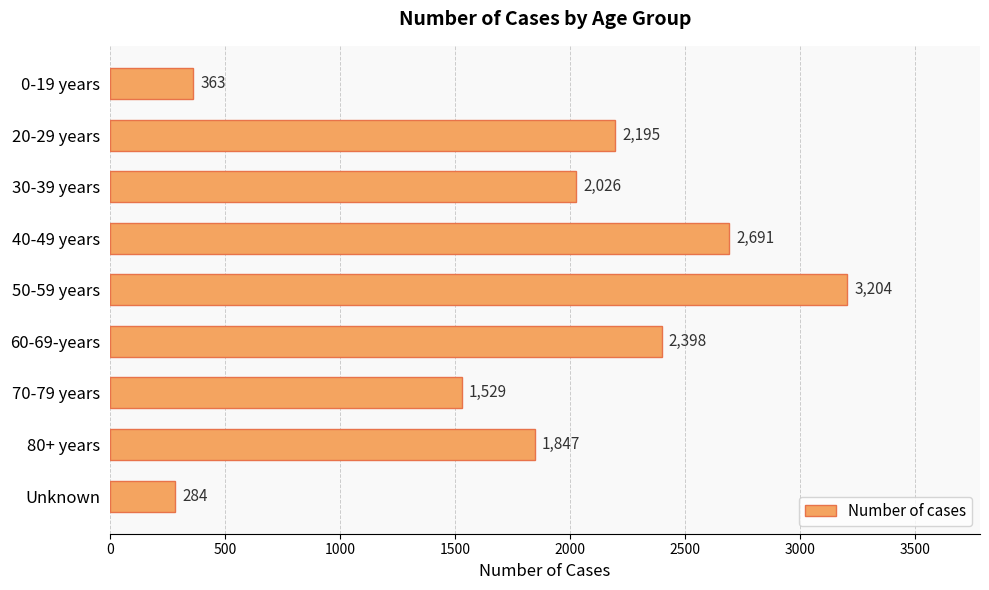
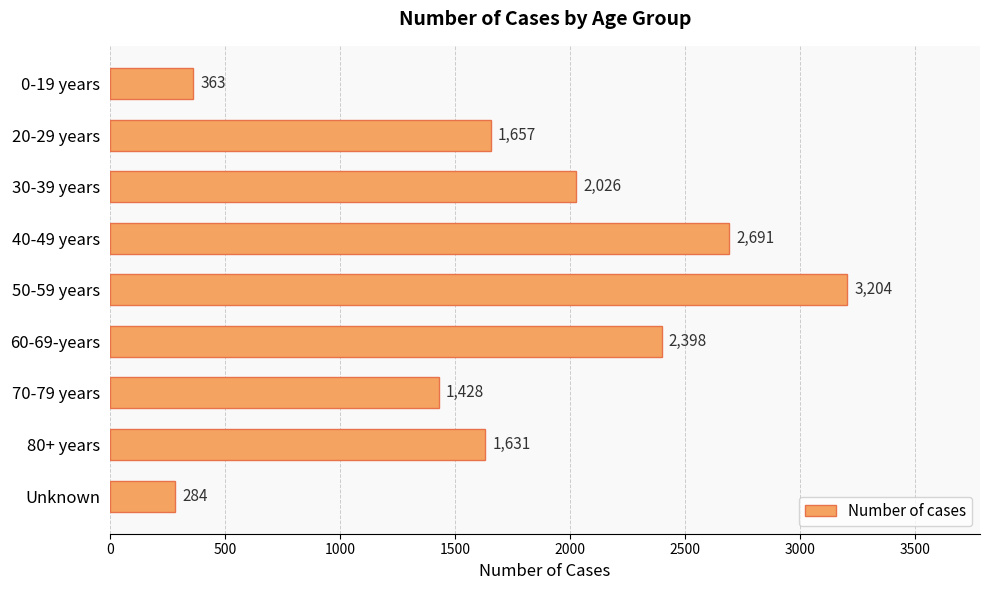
20-29 years: 2,195 -> 1,657
70-79 years: 1,529 -> 1,428
80+ years: 1,847 -> 1,631
